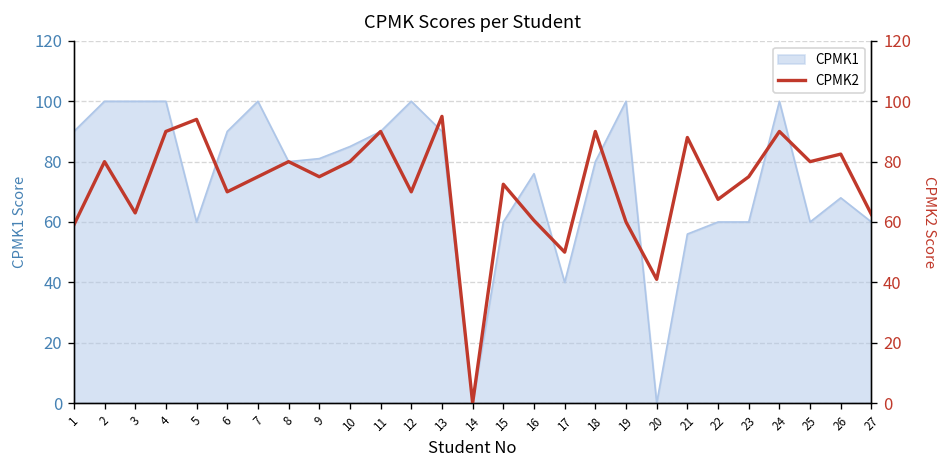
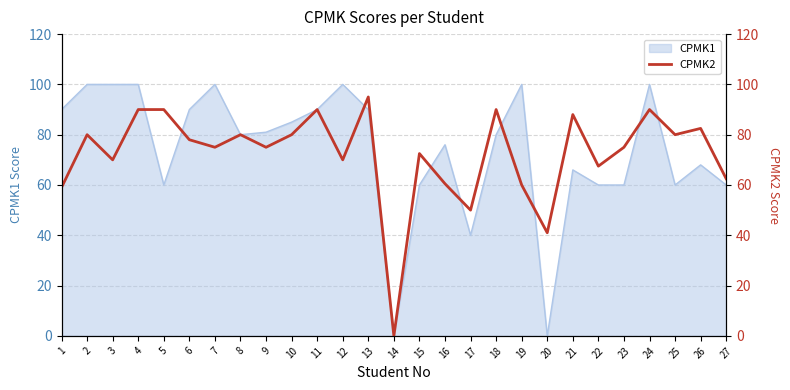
CPMK1, 21: 56 -> 66
CPMK2, 3: 63 -> 70
CPMK2, 5: 94 -> 90
CPMK2, 6: 70 -> 78
